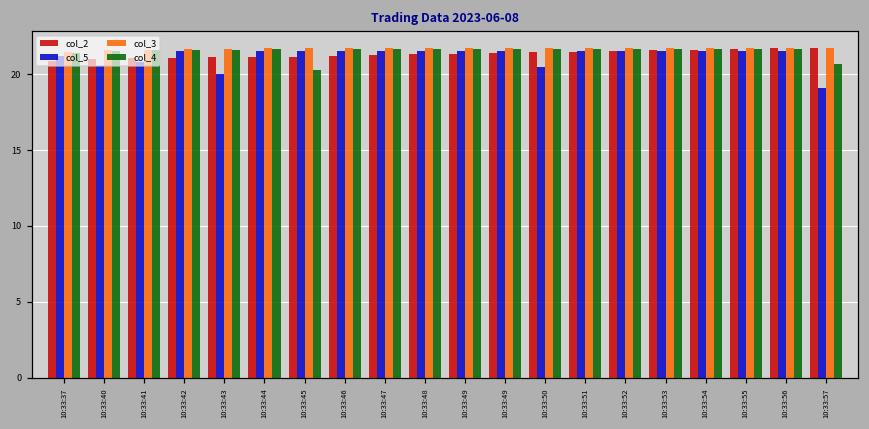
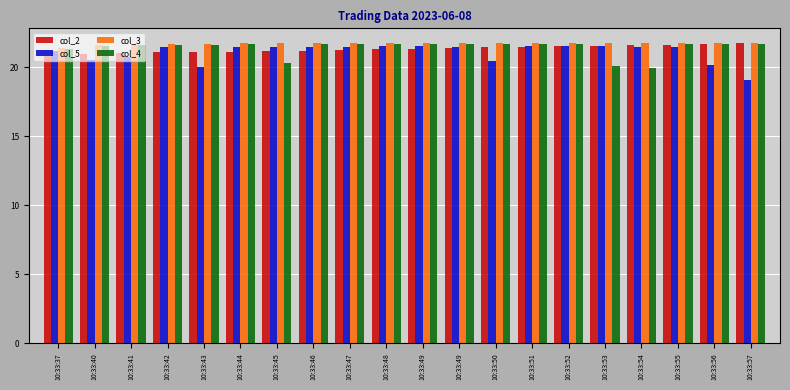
col_4, 10:33:53: 21.7 -> 20.1
col_4, 10:33:54: 21.7 -> 20.0
col_5, 10:33:56: 21.5 -> 20.2
col_4, 10:33:57: 20.7 -> 21.7
